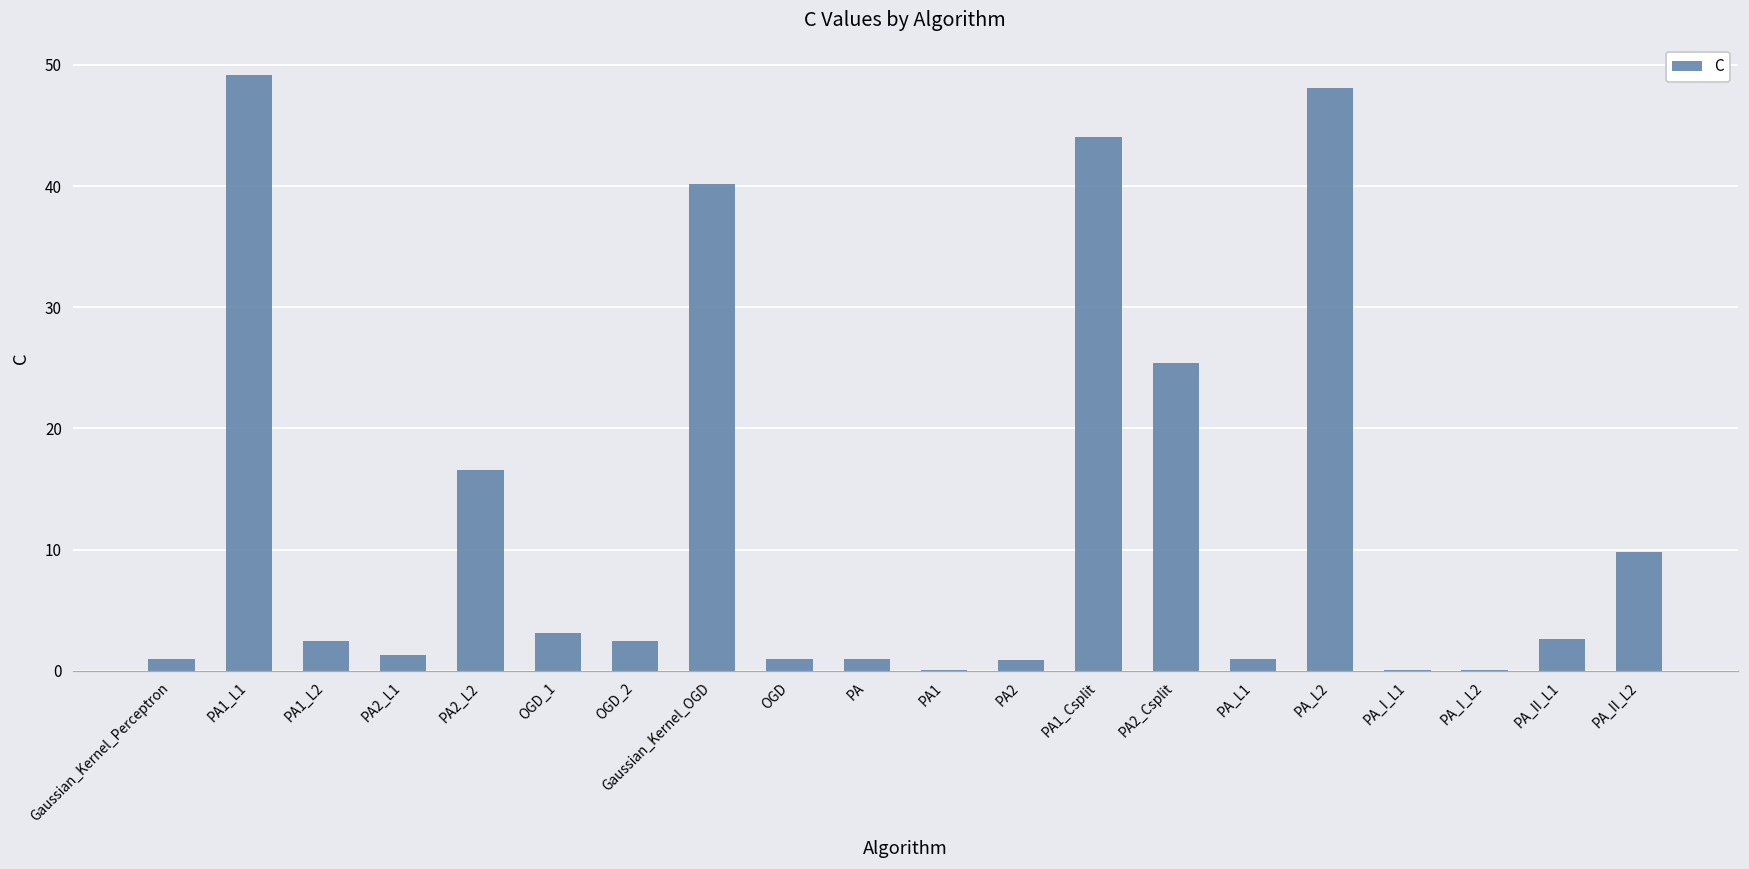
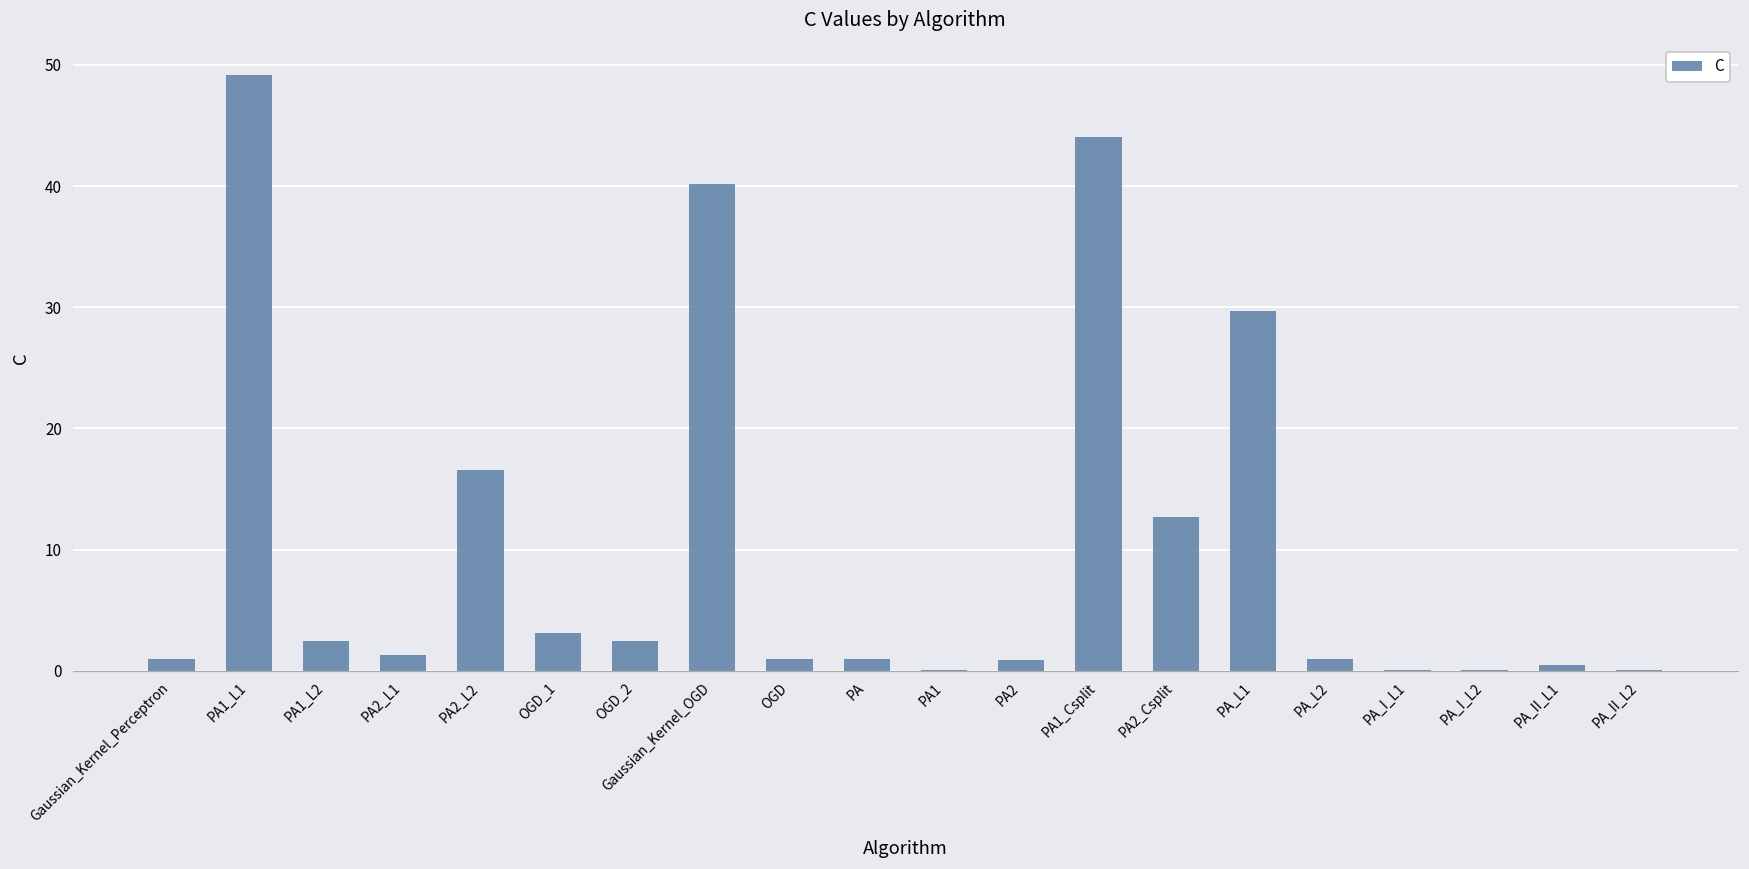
PA2_Csplit: 25.4 -> 12.7
PA_L1: 1.0 -> 29.7
PA_L2: 48.1 -> 1.0
PA_II_L1: 2.6 -> 0.5
PA_II_L2: 9.8 -> 0.1
